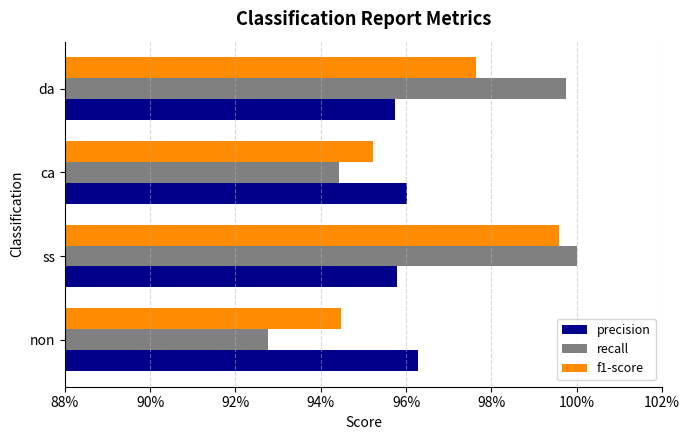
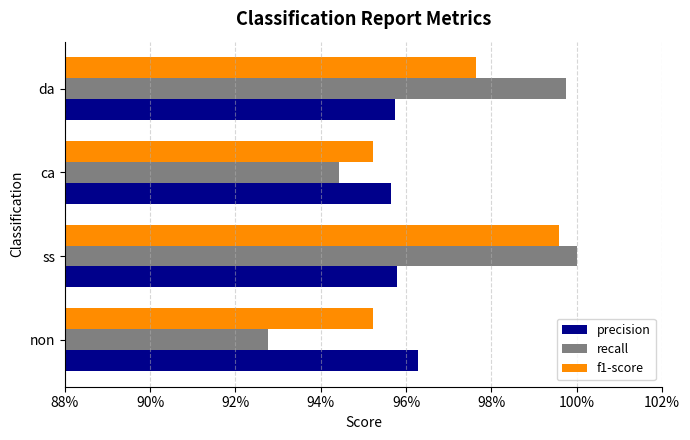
precision, ca: 96.0% -> 95.6%
f1-score, non: 94.5% -> 95.2%
